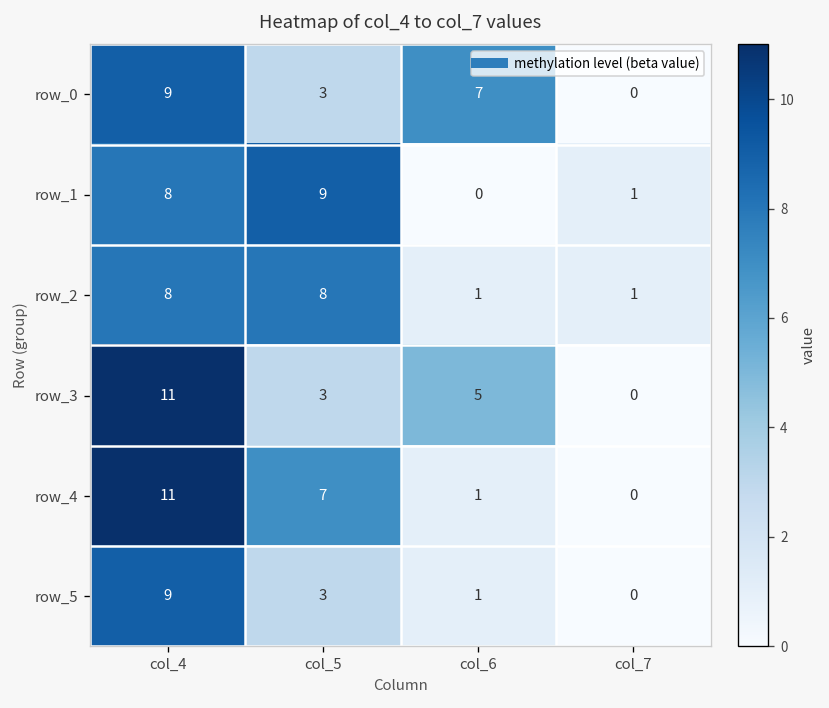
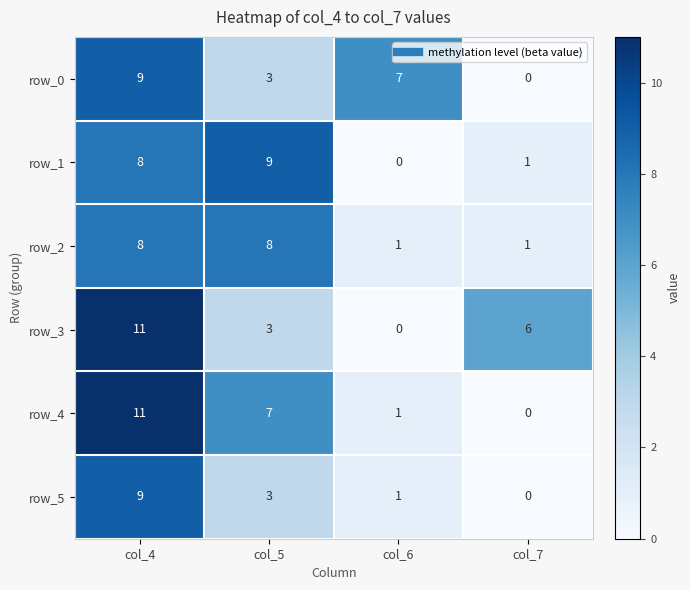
row_3, col_6: 5 -> 0
row_3, col_7: 0 -> 6
